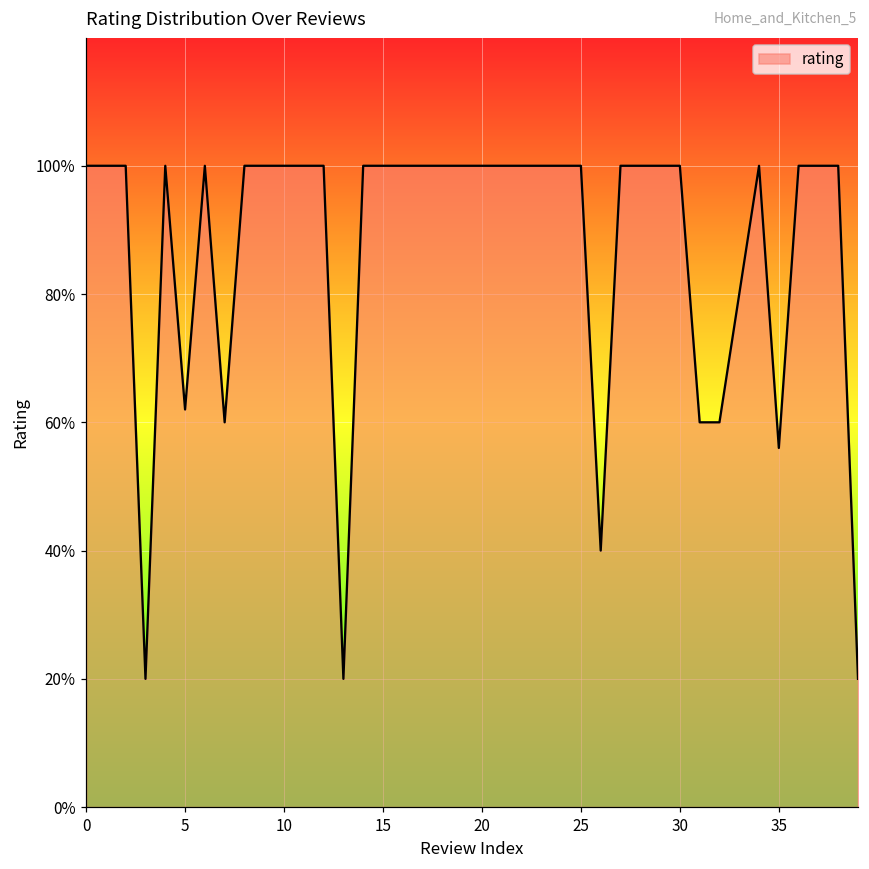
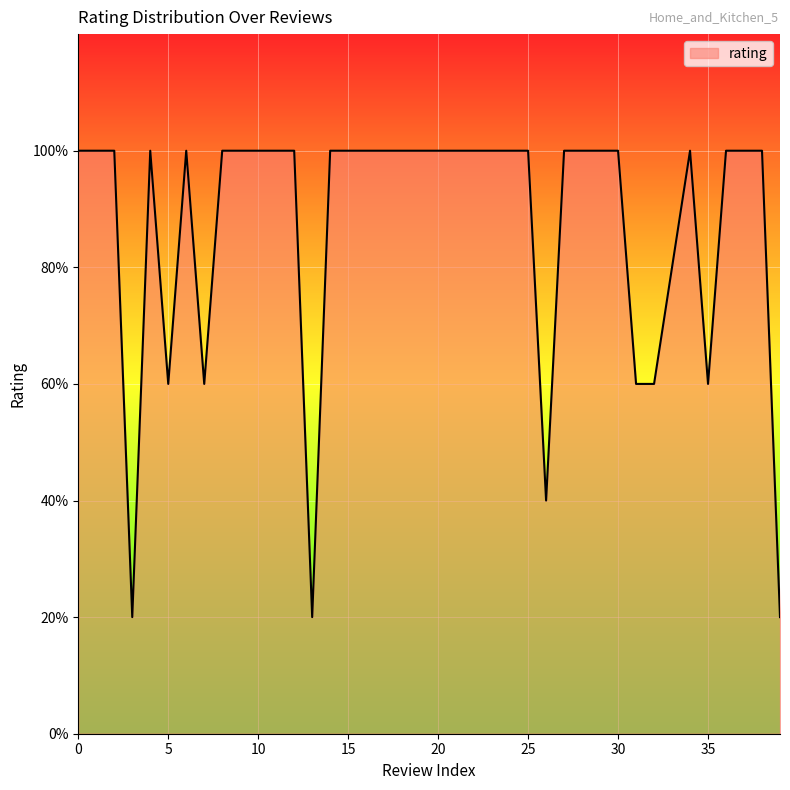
5: 62% -> 60%
35: 56% -> 60%
